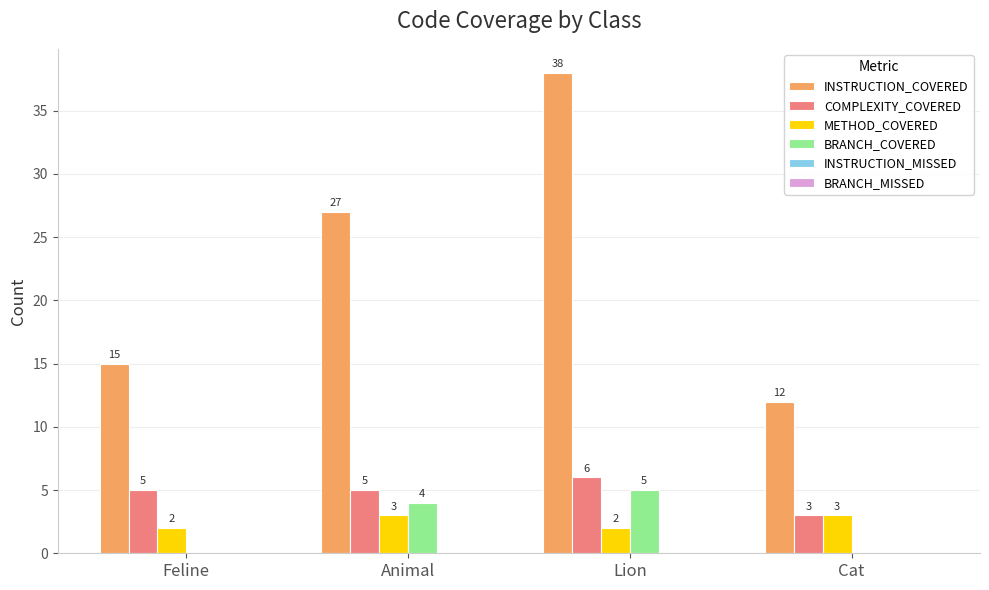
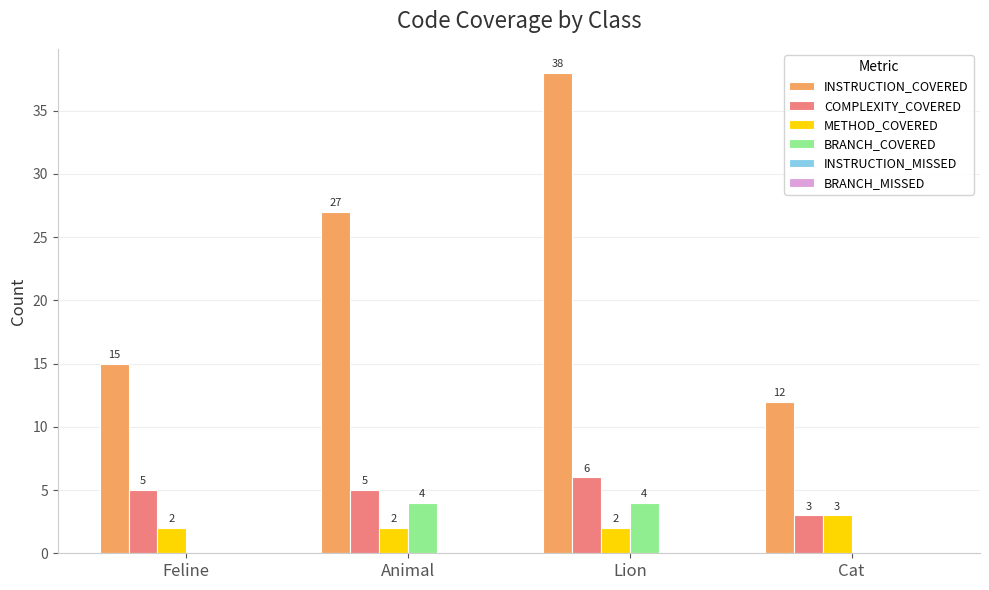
METHOD_COVERED, Animal: 3 -> 2
BRANCH_COVERED, Lion: 5 -> 4
